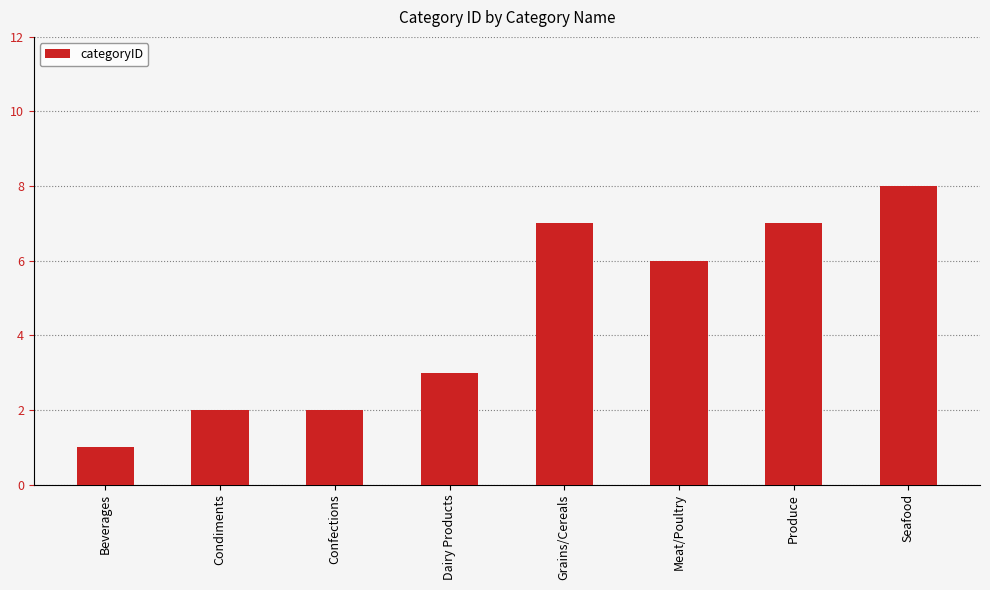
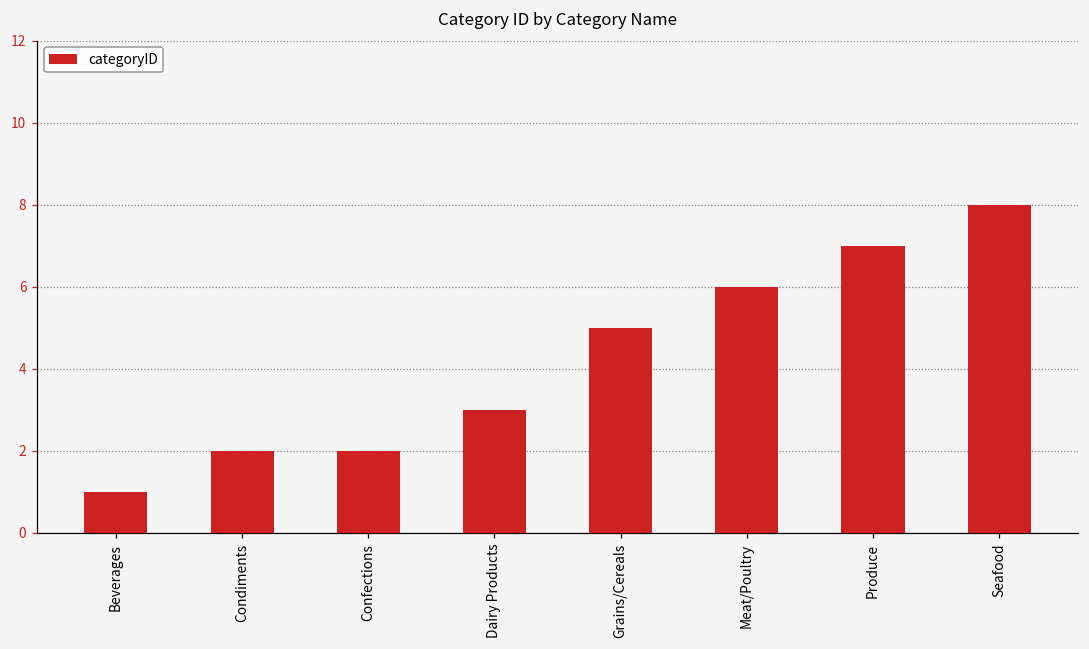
Grains/Cereals: 7 -> 5
